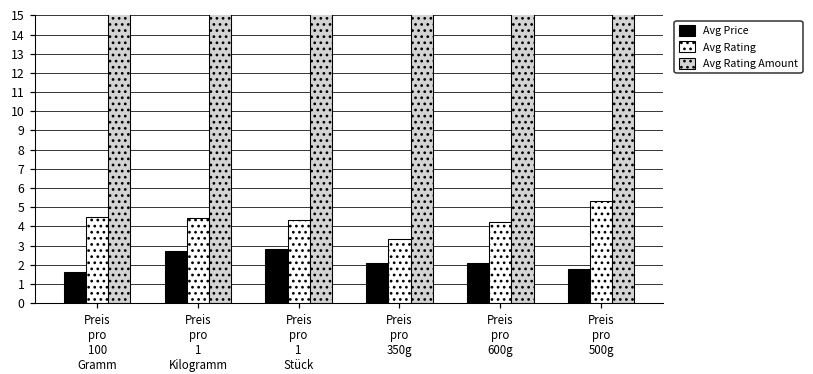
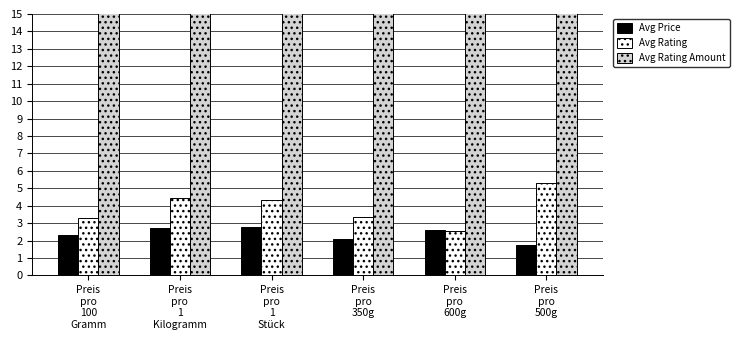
Avg Price, Preis pro 100 Gramm: 1.6 -> 2.4
Avg Rating, Preis pro 100 Gramm: 4.5 -> 3.3
Avg Price, Preis pro 600g: 2.1 -> 2.6
Avg Rating, Preis pro 600g: 4.3 -> 2.6
